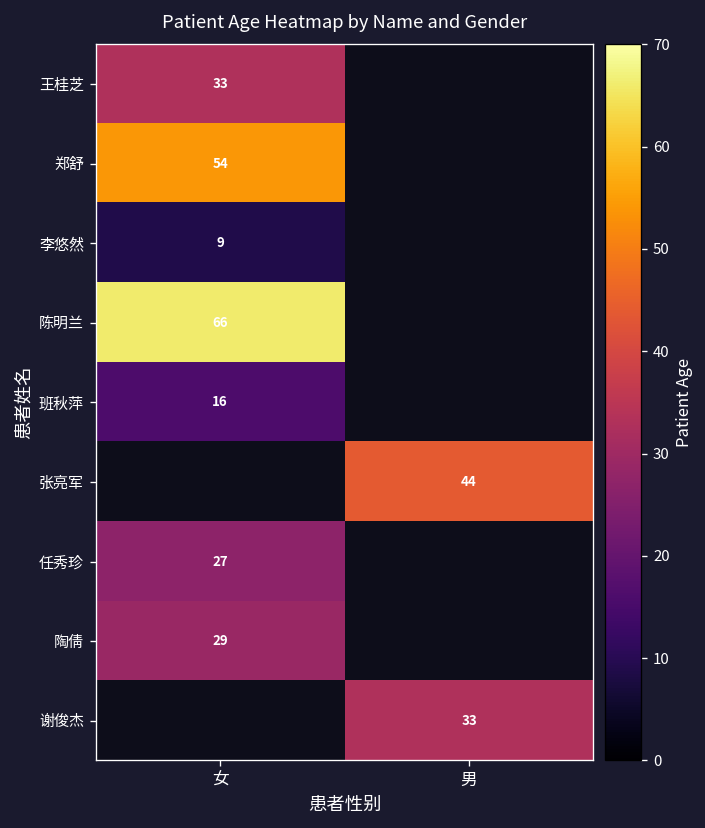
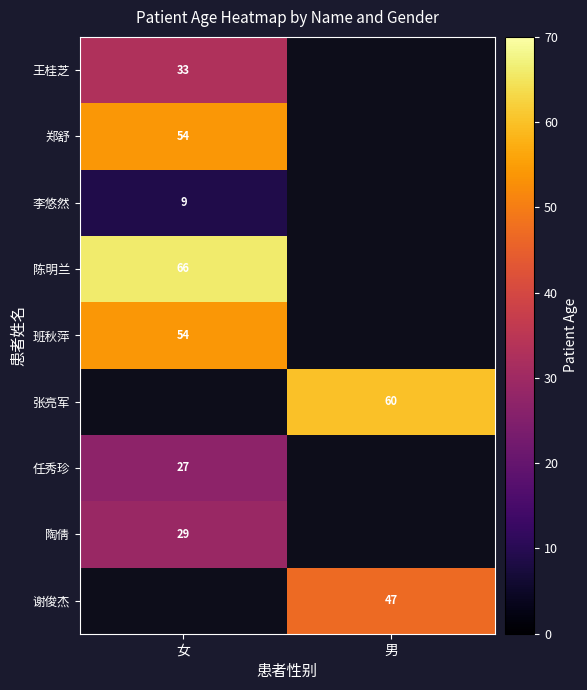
班秋萍, 女: 16 -> 54
张亮军, 男: 44 -> 60
谢俊杰, 男: 33 -> 47
